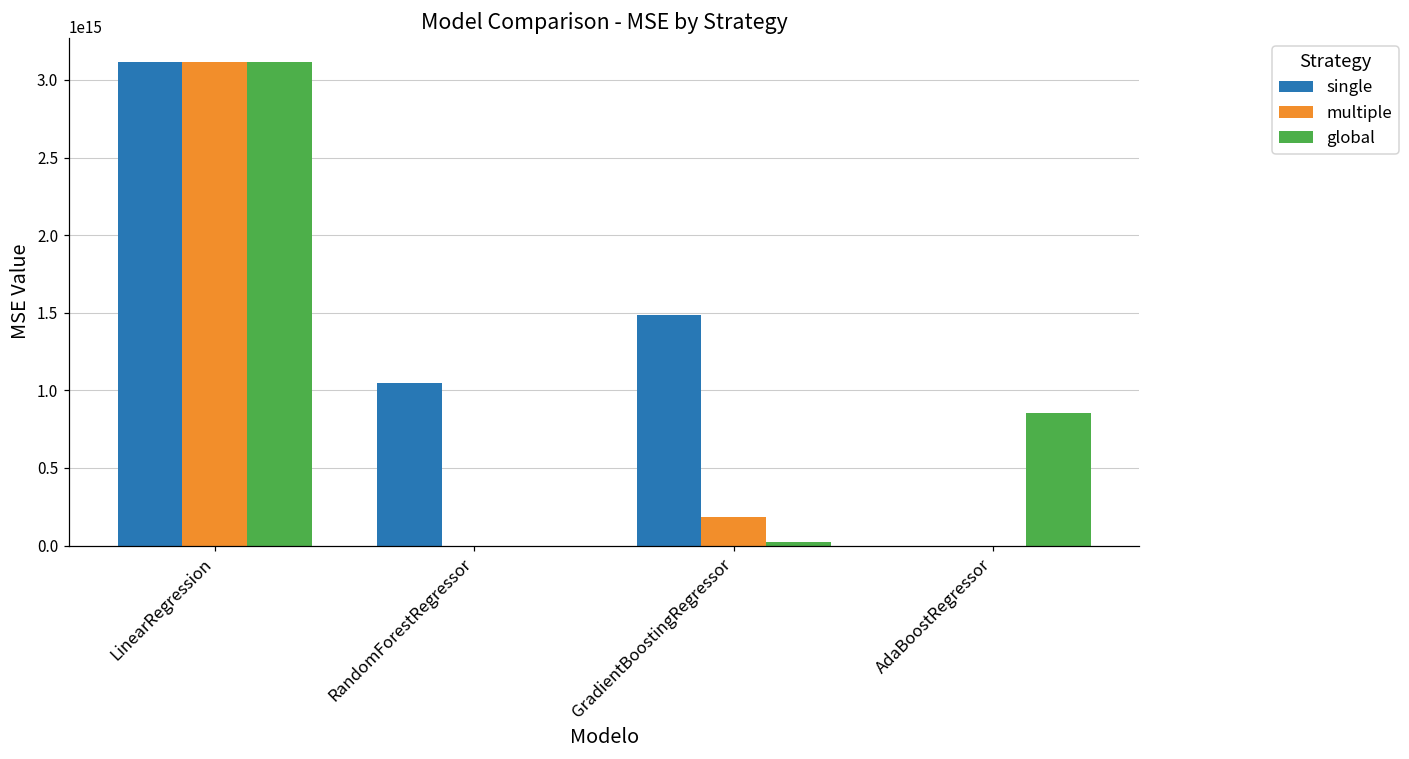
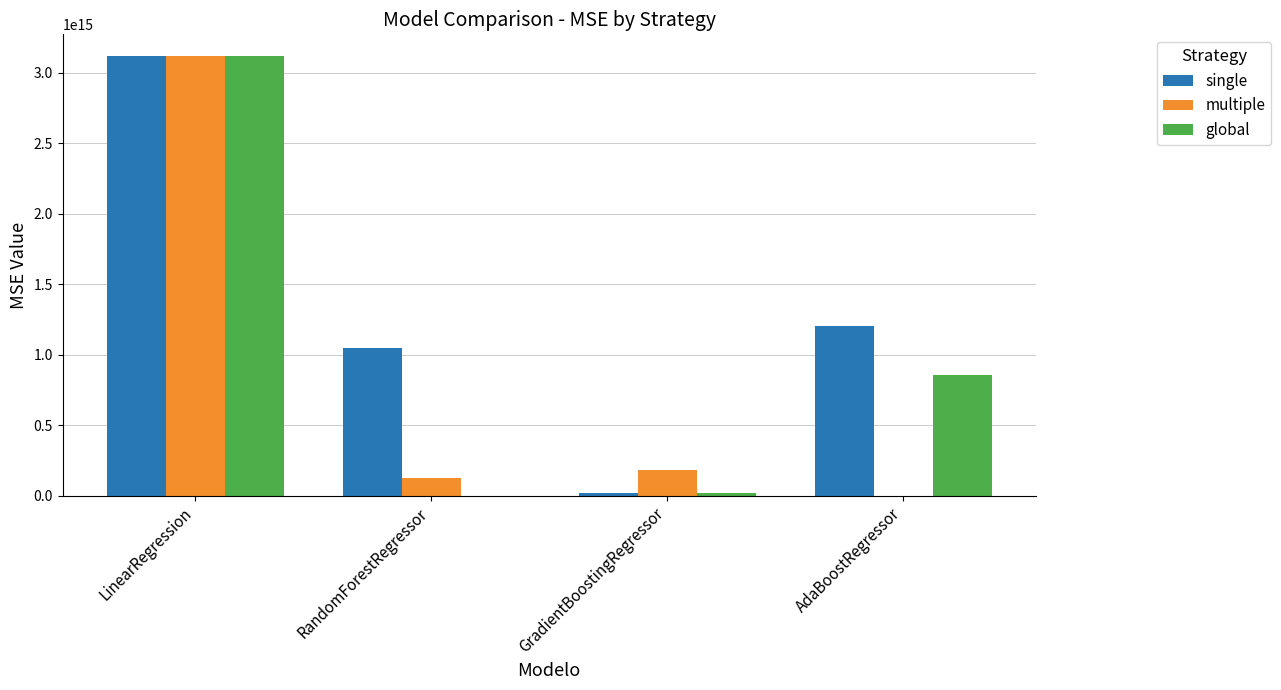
multiple, RandomForestRegressor: 0 -> 130000000000000
single, GradientBoostingRegressor: 1490000000000000 -> 20000000000000
single, AdaBoostRegressor: 0 -> 1200000000000000
